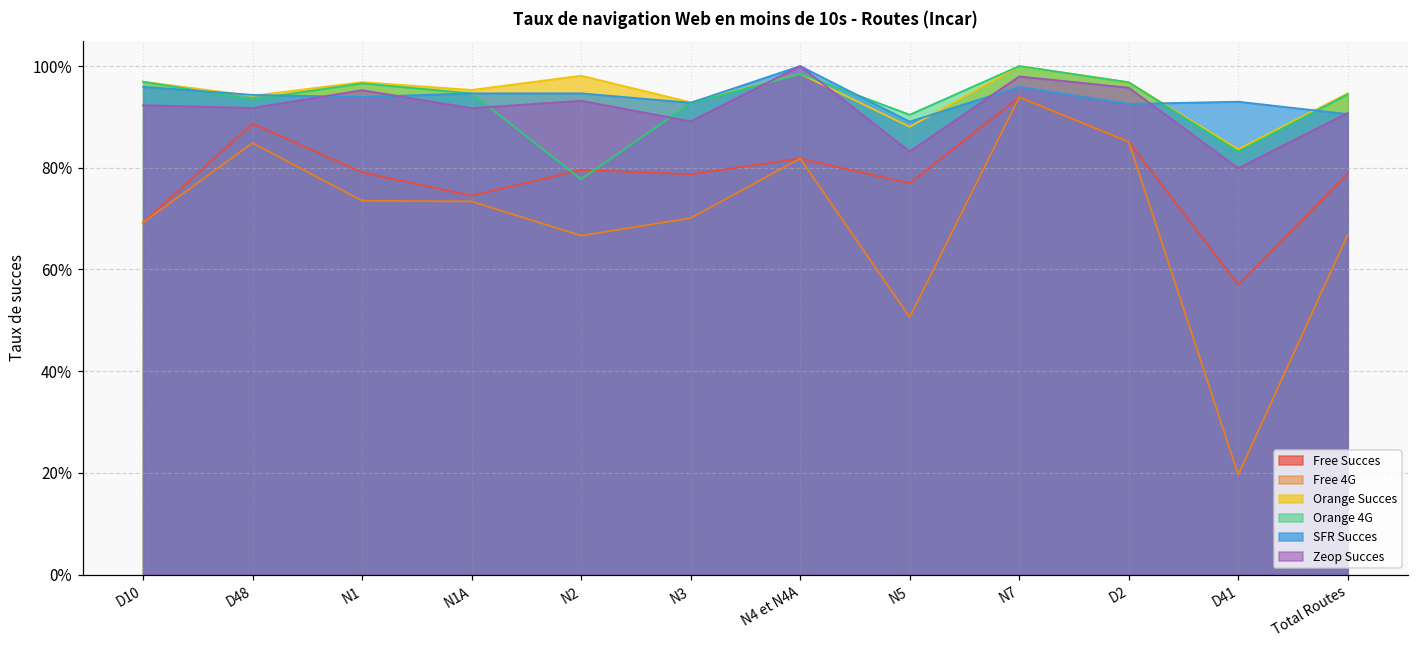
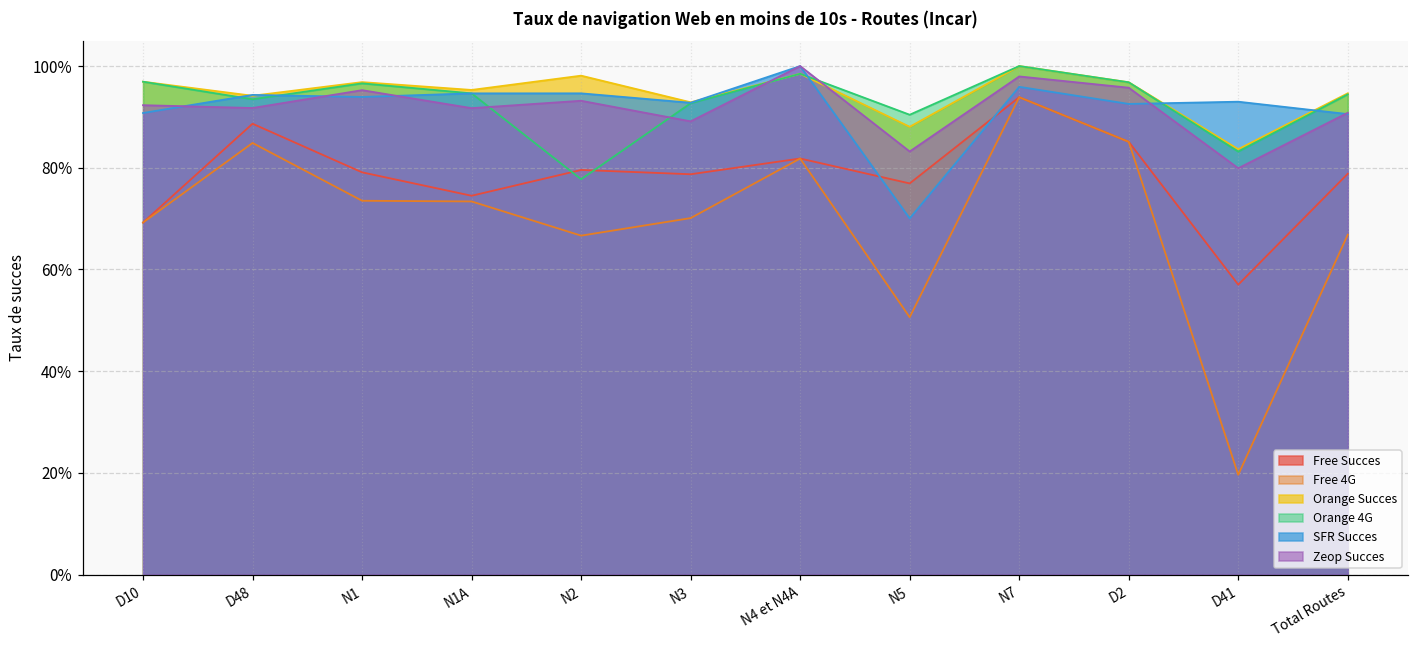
SFR Succes, D10: 96% -> 91%
SFR Succes, N5: 89% -> 70%
